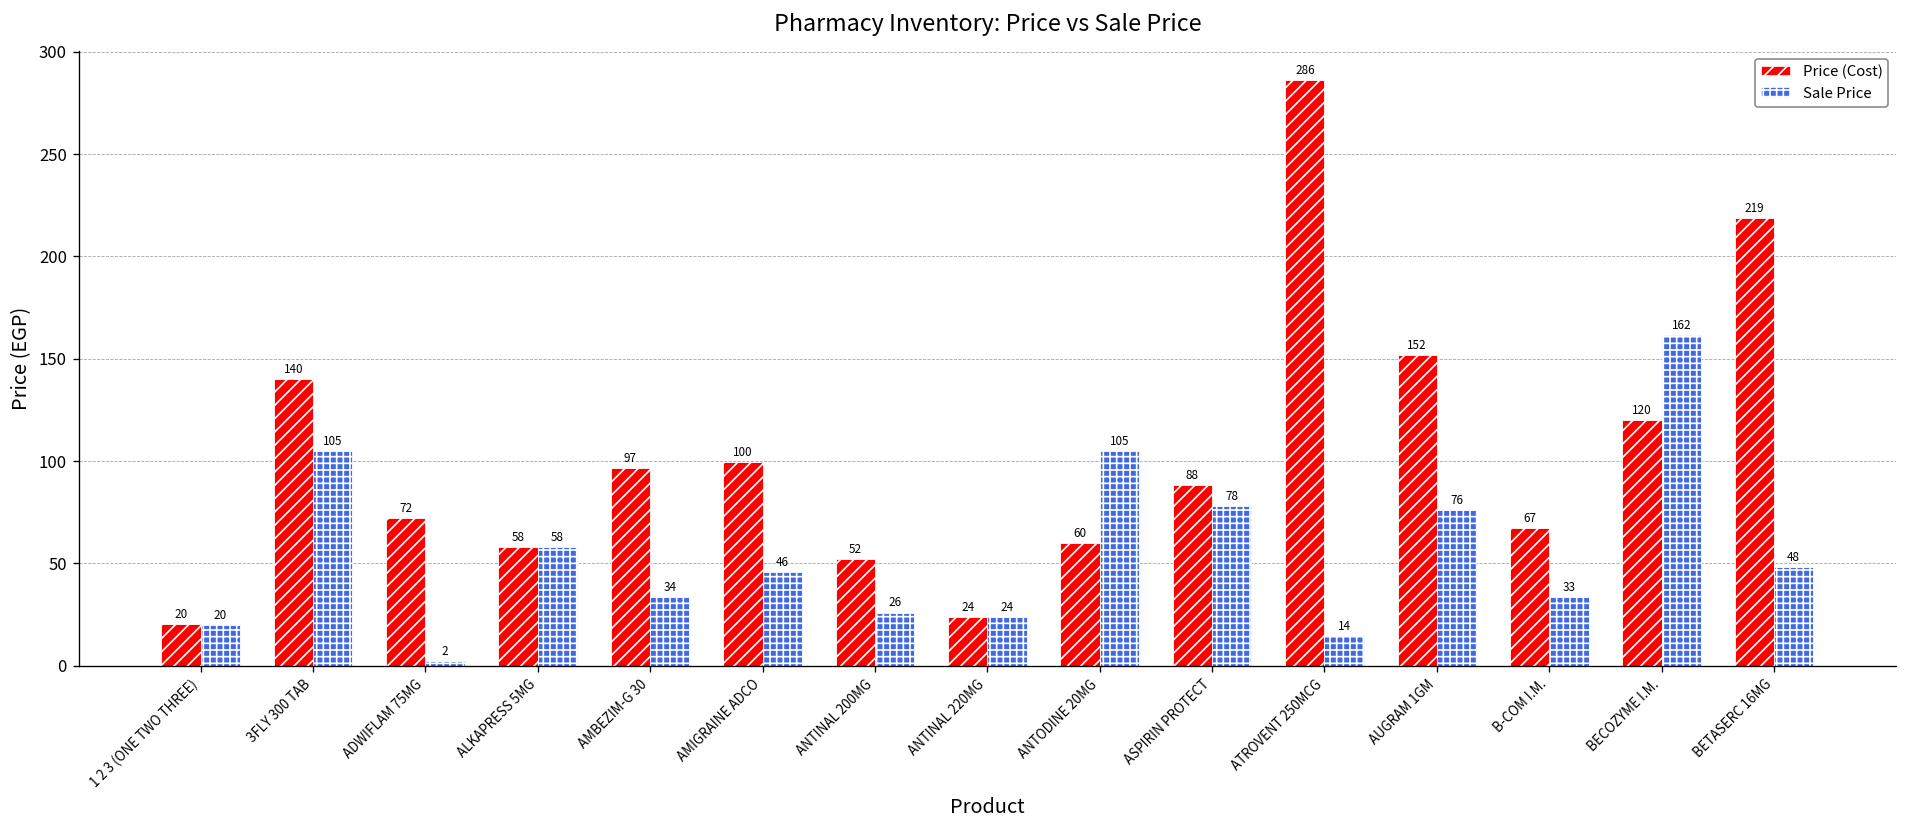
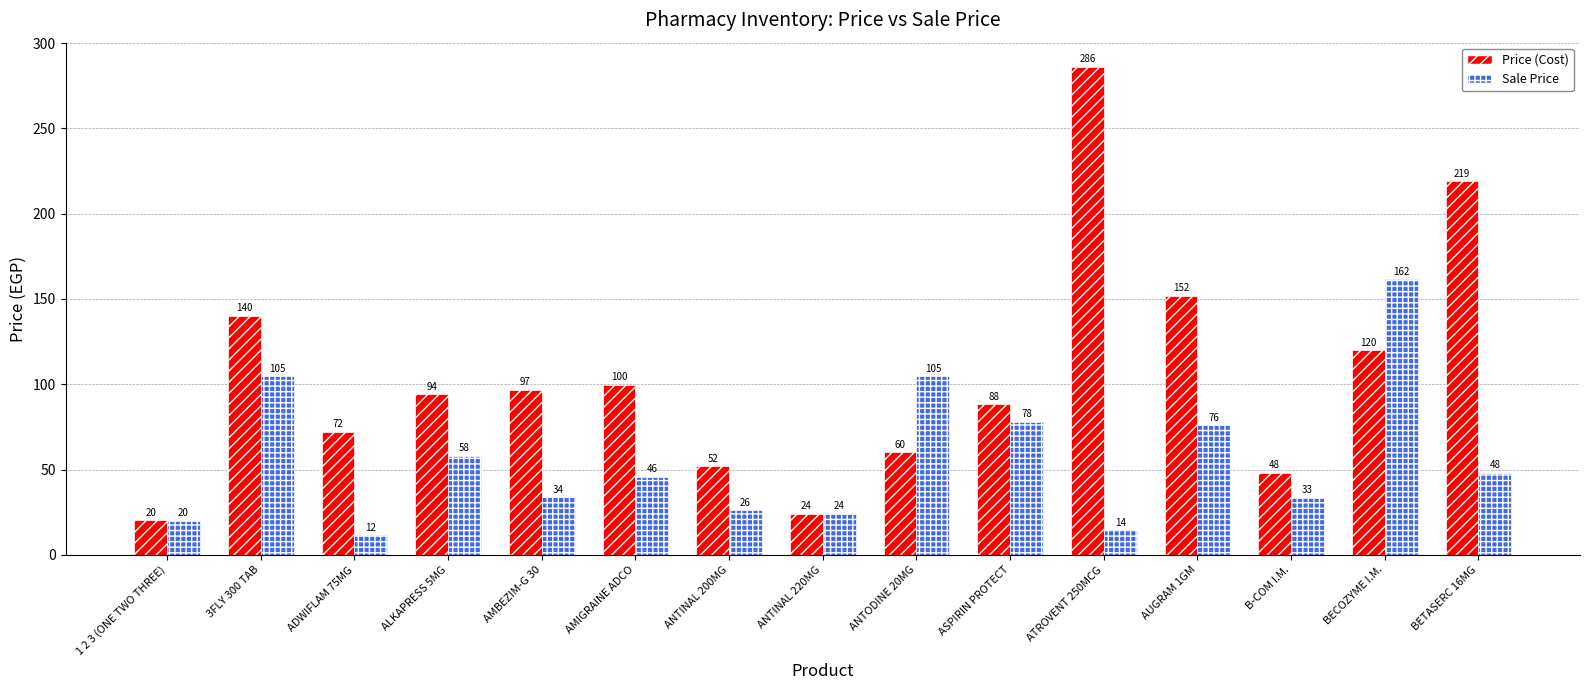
Sale Price, ADWIFLAM 75MG: 2 -> 12
Price (Cost), ALKAPRESS 5MG: 58 -> 94
Price (Cost), B-COM I.M.: 67 -> 48
